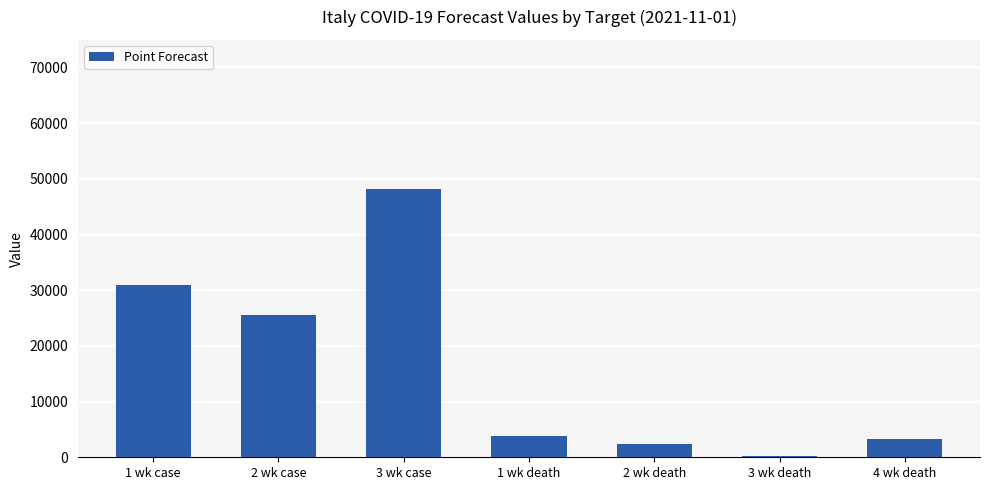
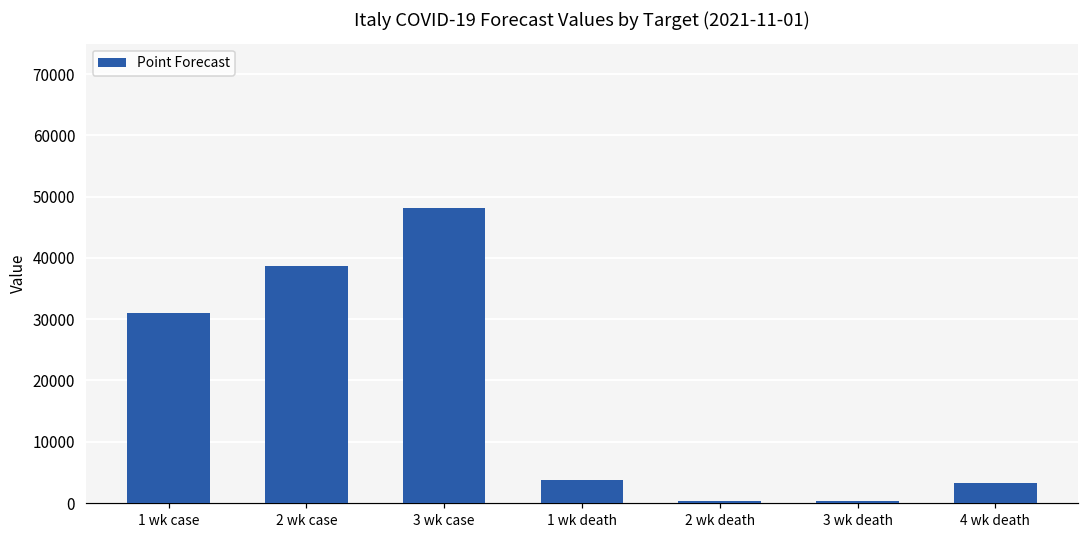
2 wk case: 26000 -> 39000
2 wk death: 2000 -> 0
